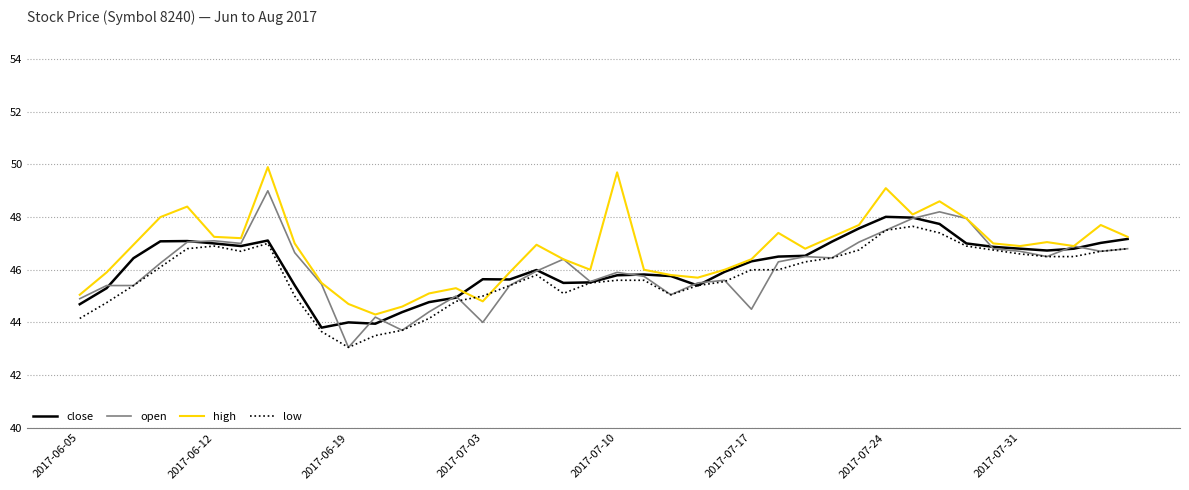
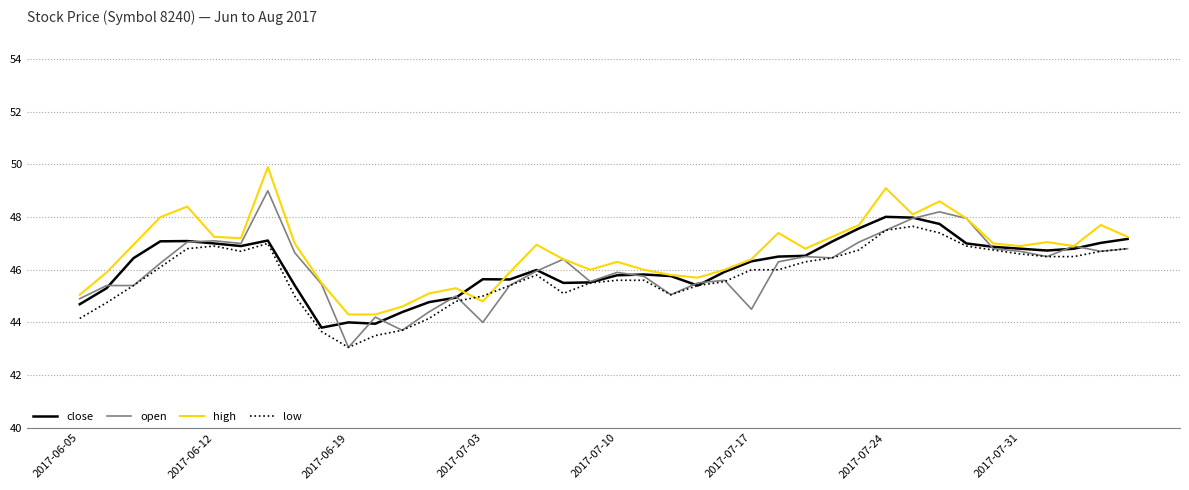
high, 2017-06-19: 44.7 -> 44.3
high, 2017-07-10: 49.7 -> 46.3
